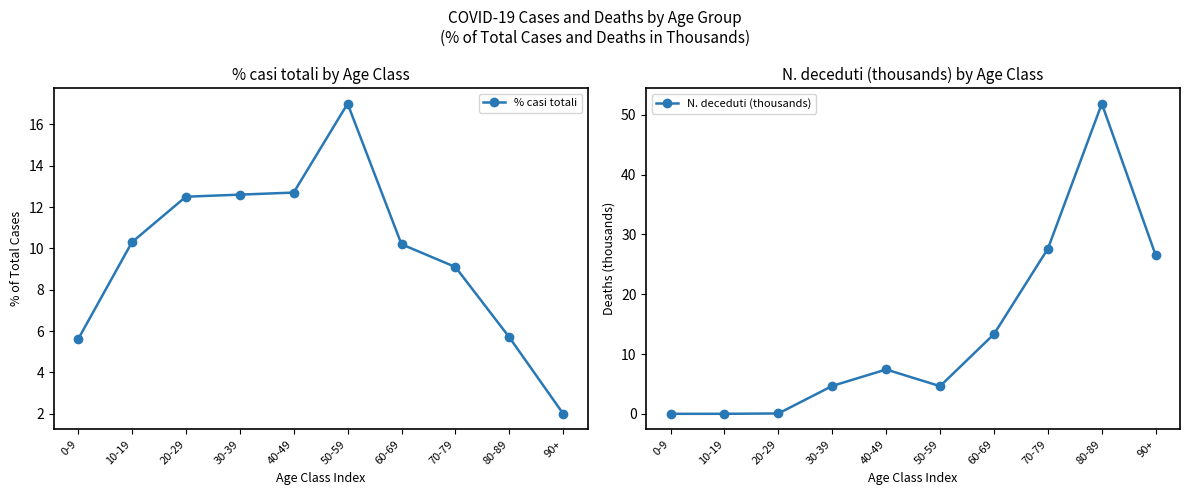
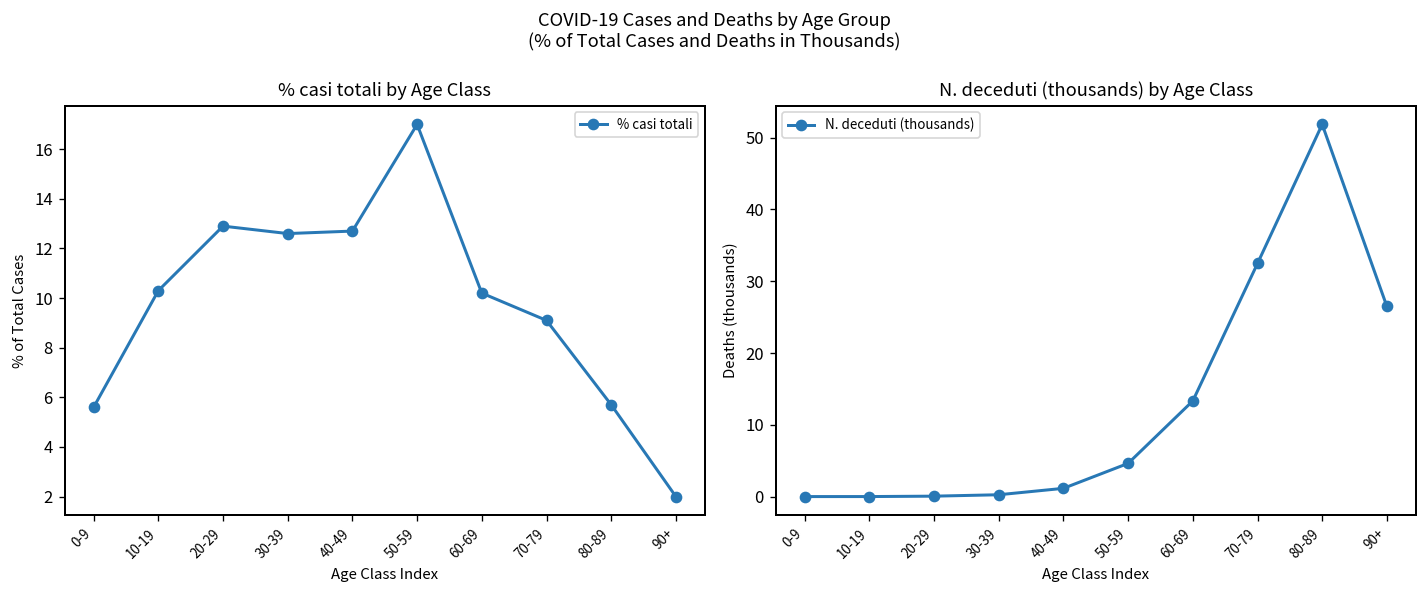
% casi totali by Age Class, 20-29: 12.5 -> 12.9
N. deceduti (thousands) by Age Class, 30-39: 5 -> 0
N. deceduti (thousands) by Age Class, 40-49: 7 -> 1
N. deceduti (thousands) by Age Class, 70-79: 28 -> 32
